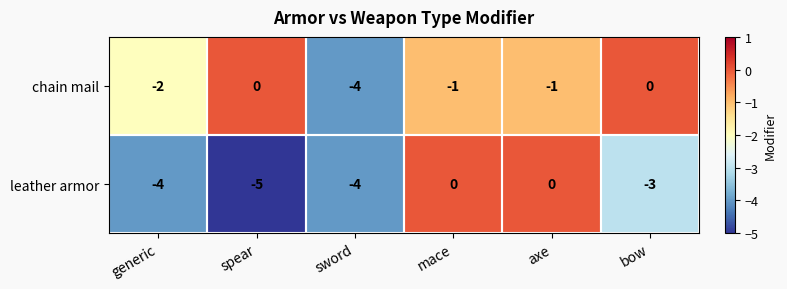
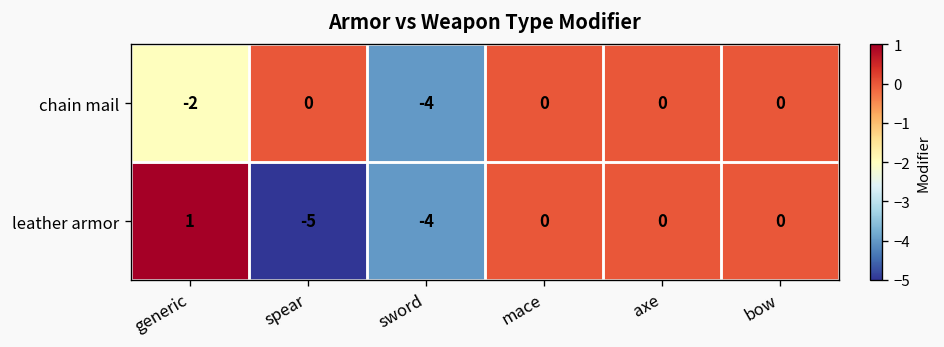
chain mail, mace: -1 -> 0
chain mail, axe: -1 -> 0
leather armor, generic: -4 -> 1
leather armor, bow: -3 -> 0
